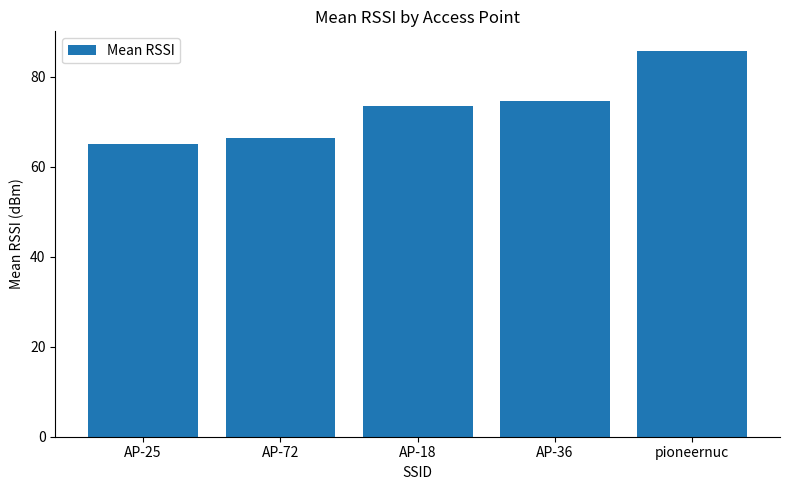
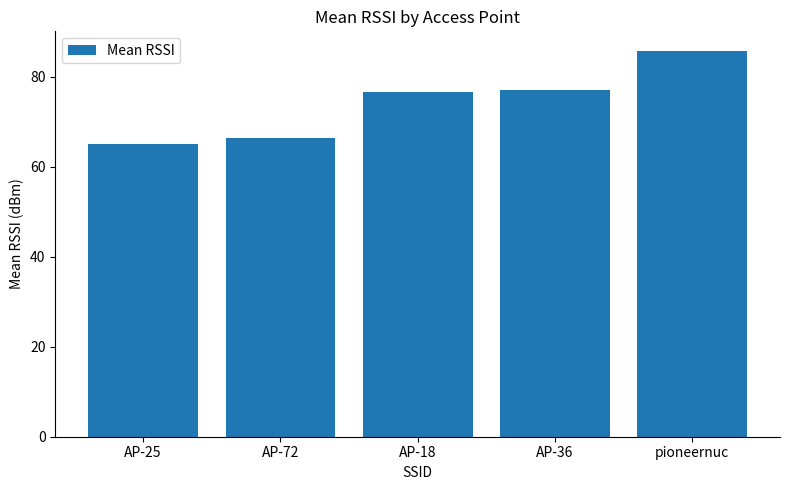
AP-18: 74 -> 77
AP-36: 75 -> 77
